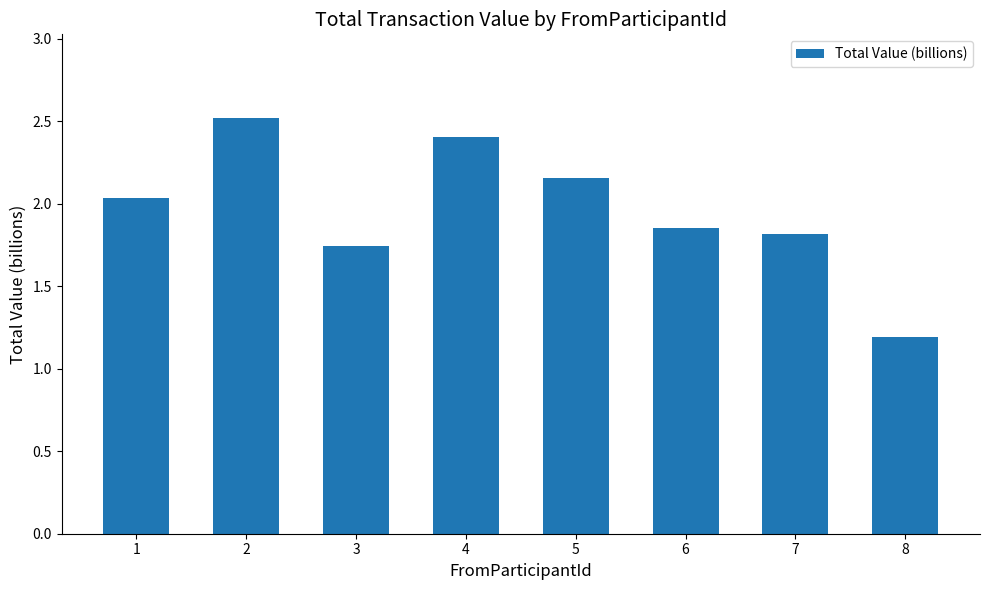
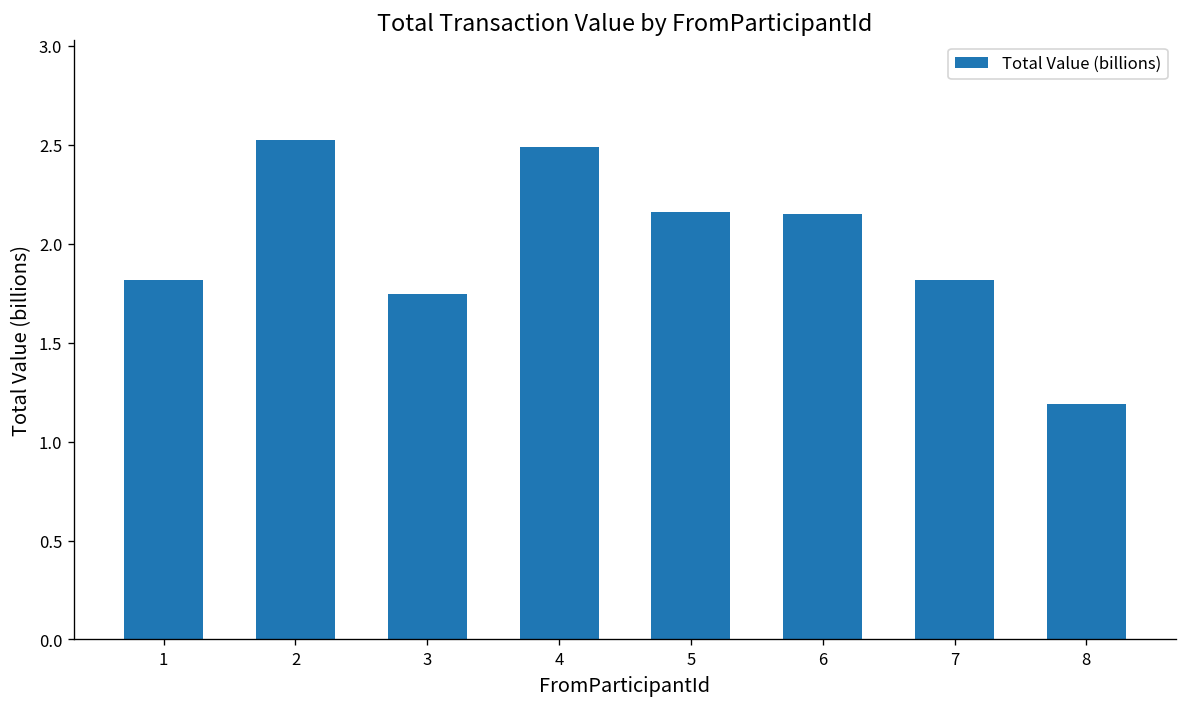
1: 2.03 -> 1.82
4: 2.41 -> 2.49
6: 1.86 -> 2.15
